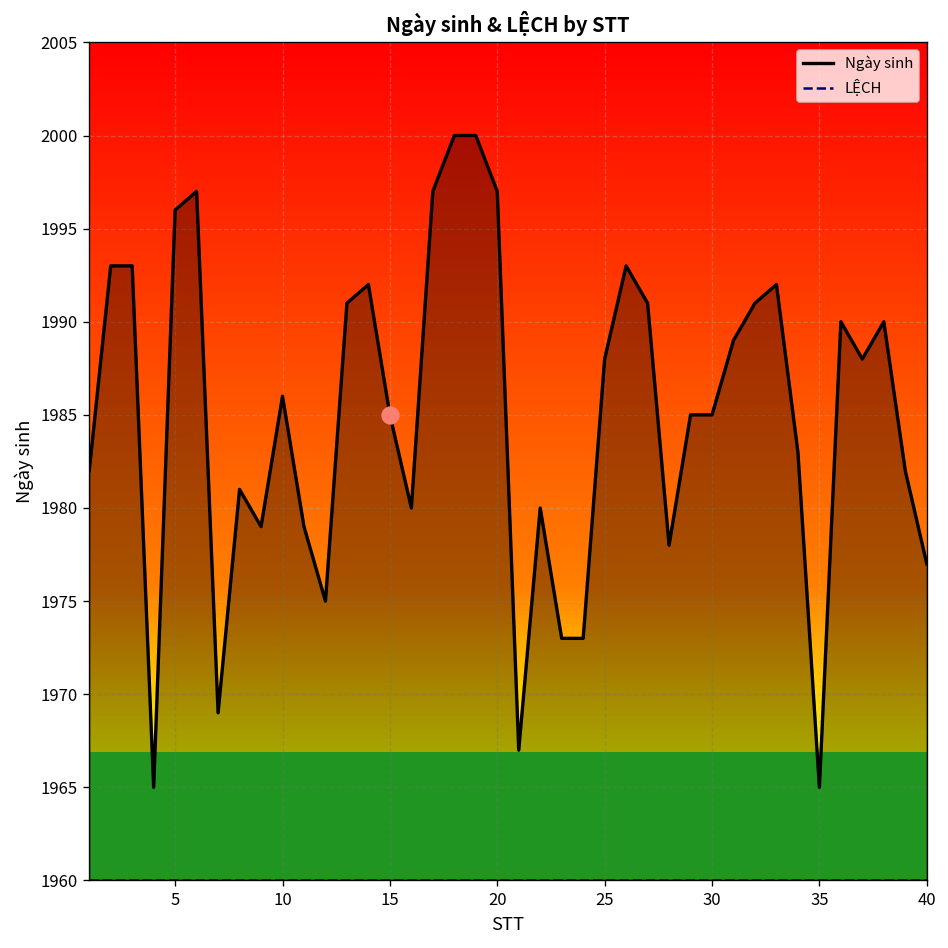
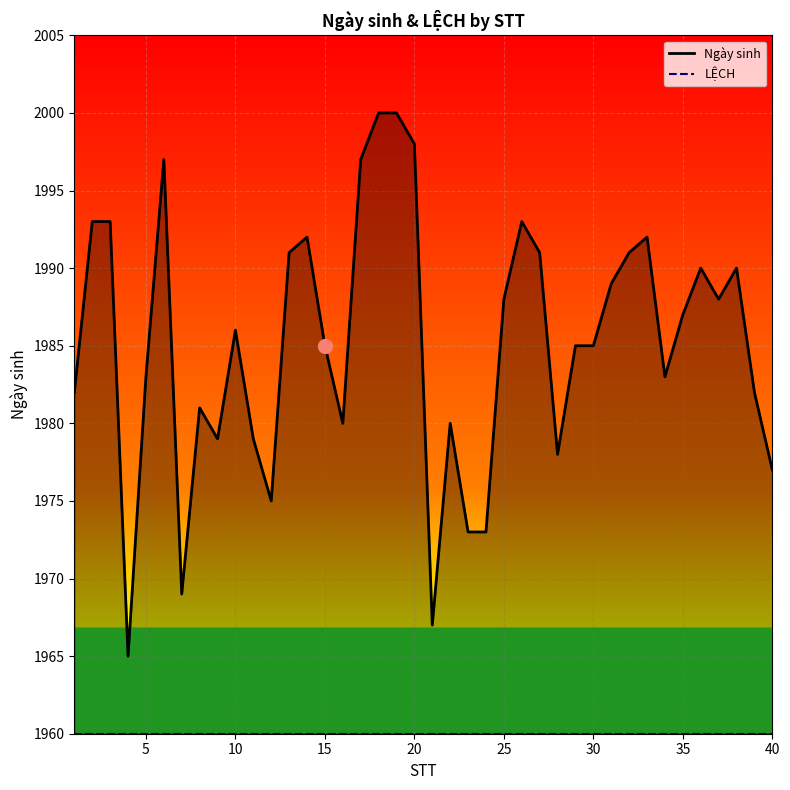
Ngày sinh, 5: 1996 -> 1983
Ngày sinh, 20: 1997 -> 1998
Ngày sinh, 35: 1965 -> 1987
